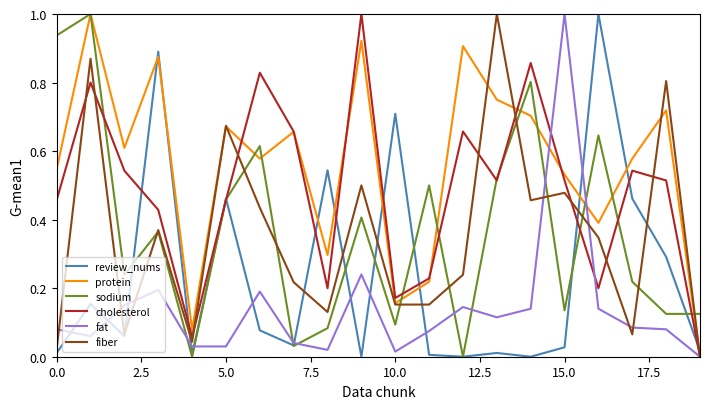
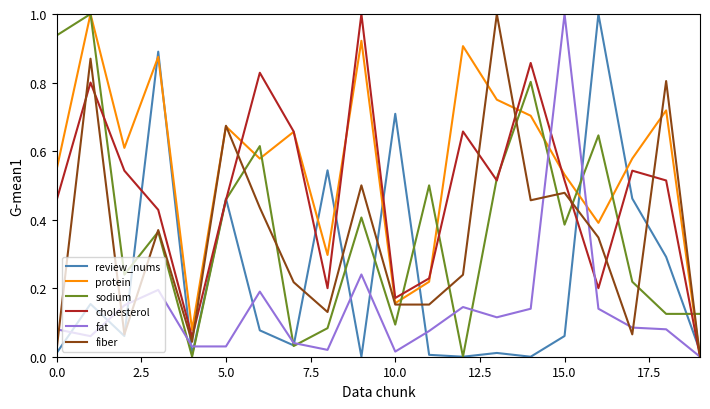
review_nums, 15.0: 0.03 -> 0.06
sodium, 15.0: 0.14 -> 0.39
